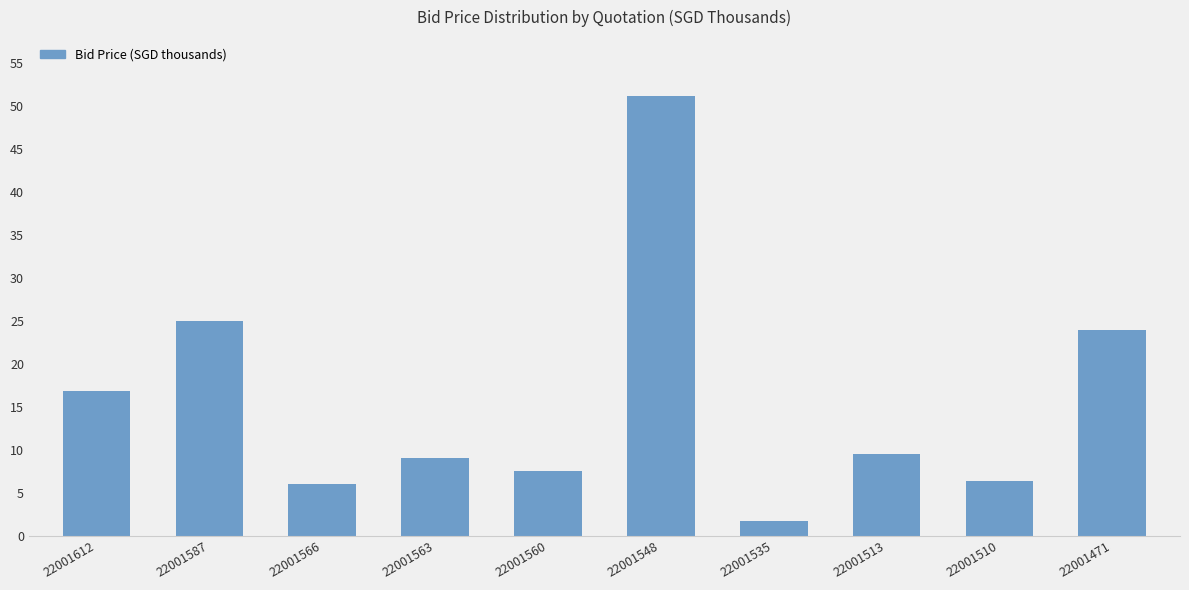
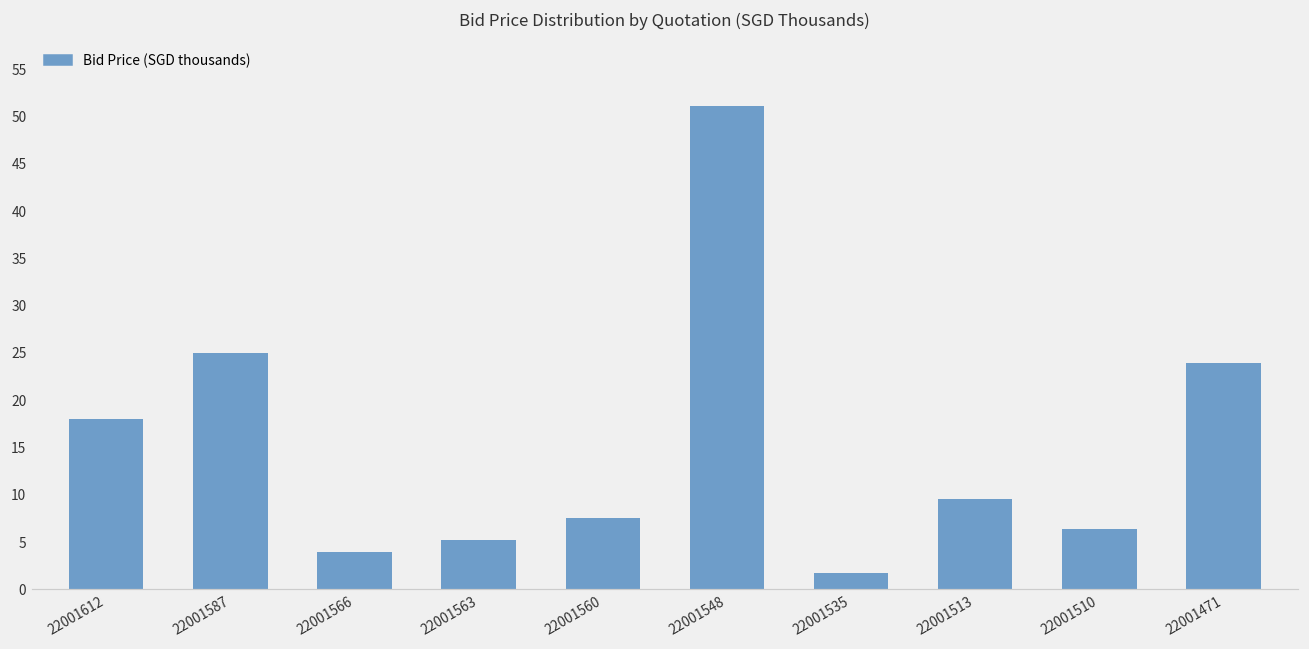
22001612: 17 -> 18
22001566: 6 -> 4
22001563: 9 -> 5
